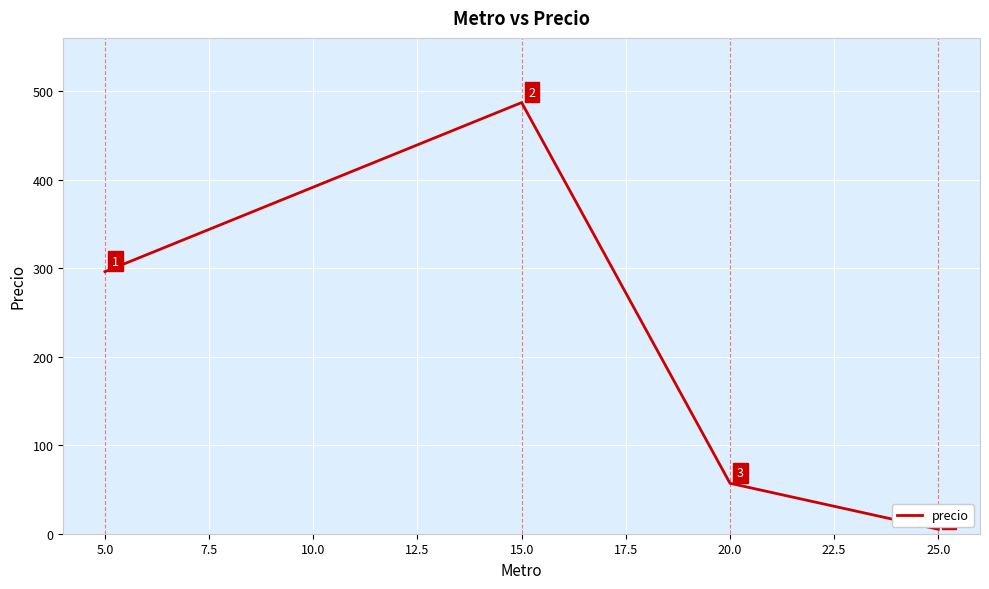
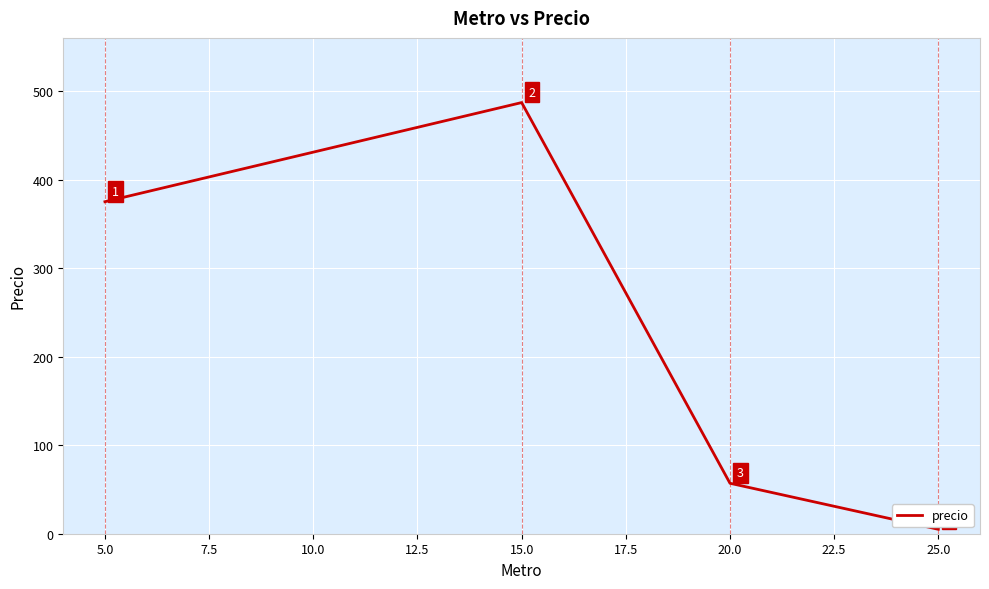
5.0: 300 -> 380
